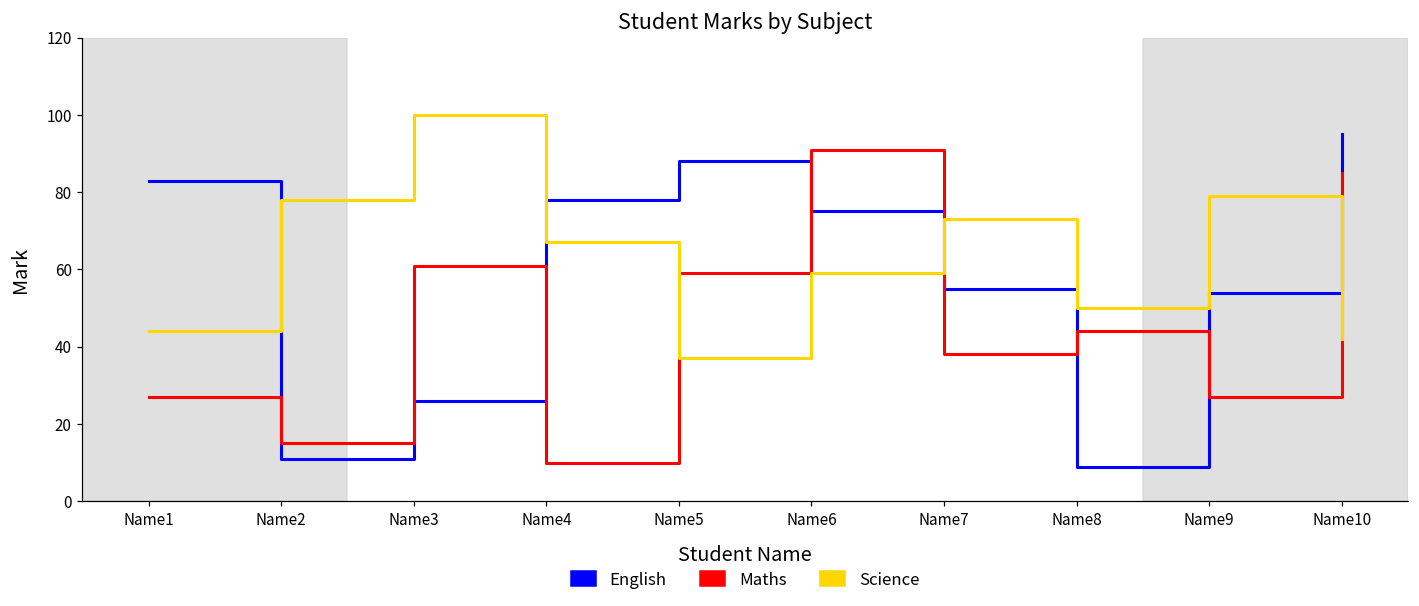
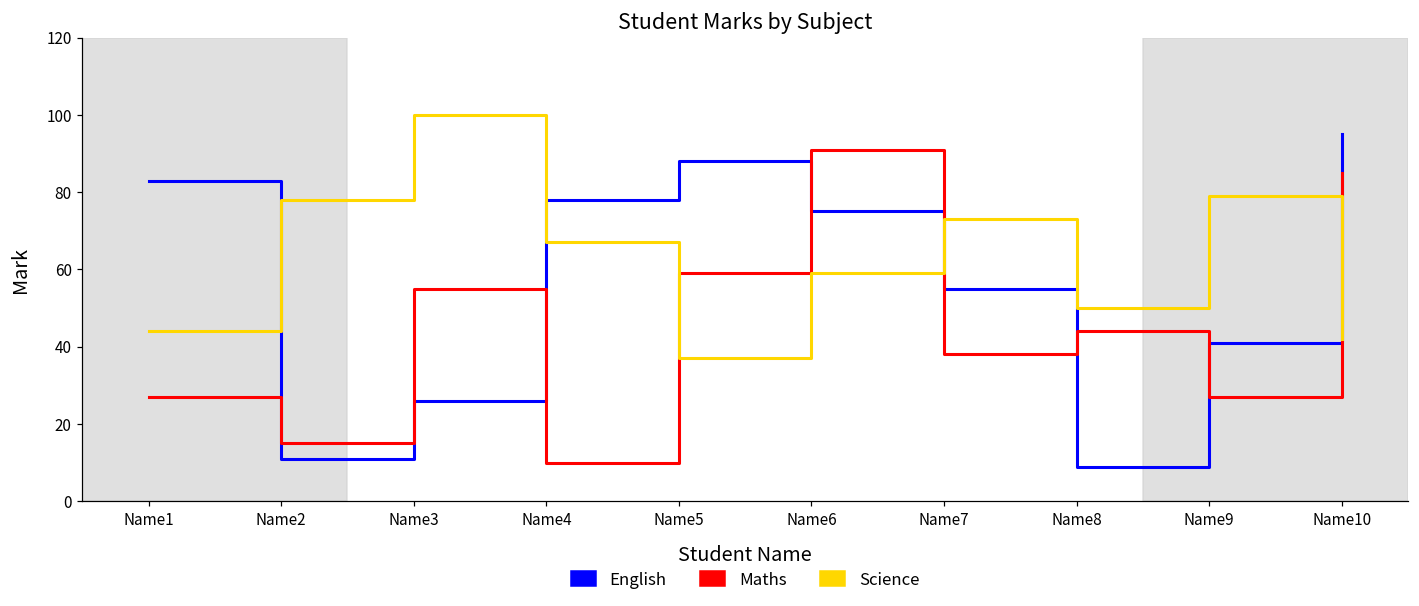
Maths, Name3: 61 -> 55
English, Name9: 54 -> 41
